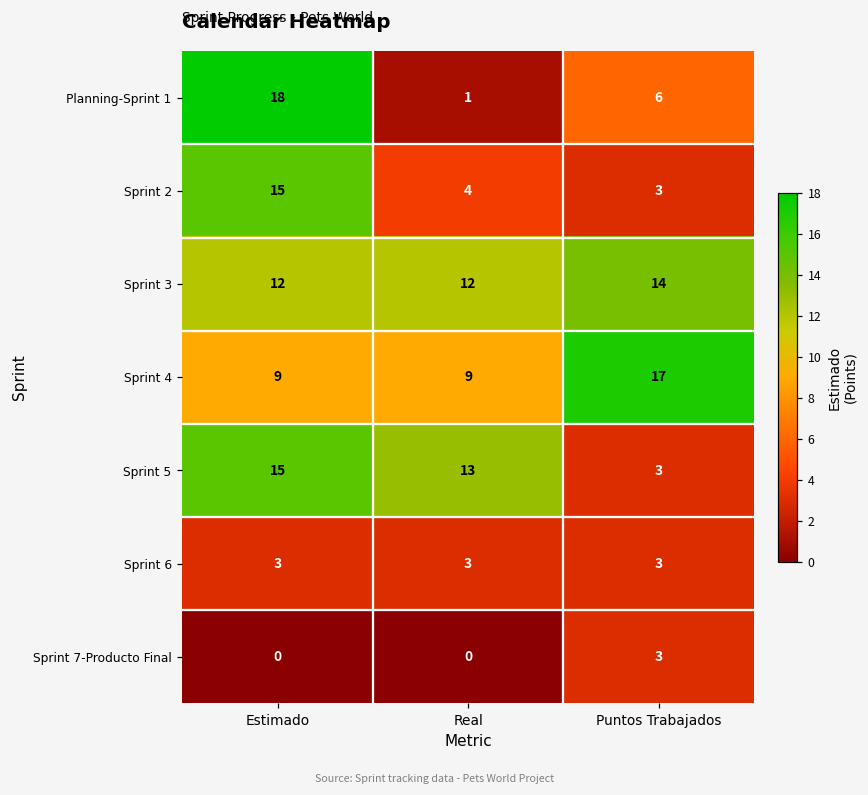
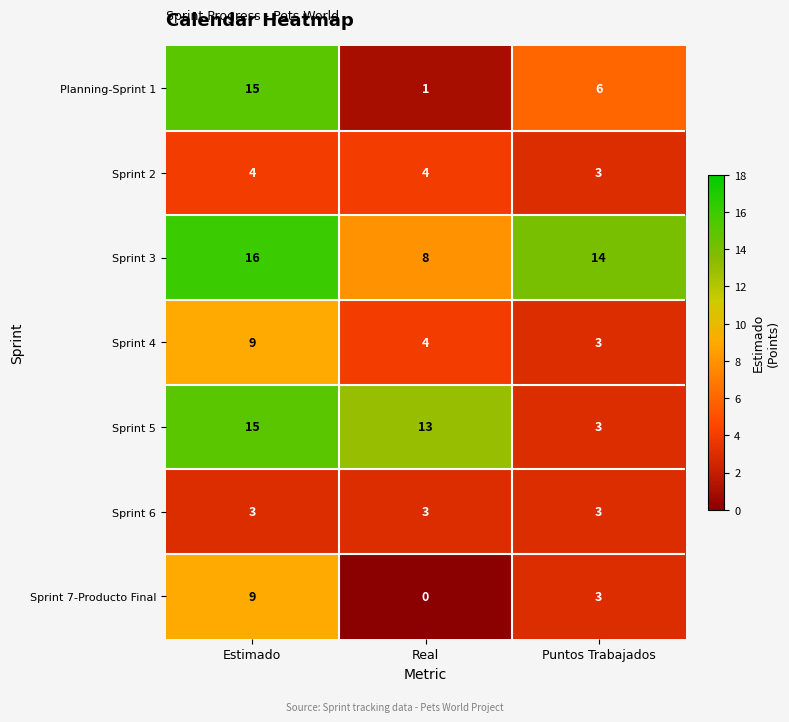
Planning-Sprint 1, Estimado: 18 -> 15
Sprint 2, Estimado: 15 -> 4
Sprint 3, Estimado: 12 -> 16
Sprint 3, Real: 12 -> 8
Sprint 4, Real: 9 -> 4
Sprint 4, Puntos Trabajados: 17 -> 3
Sprint 7-Producto Final, Estimado: 0 -> 9
